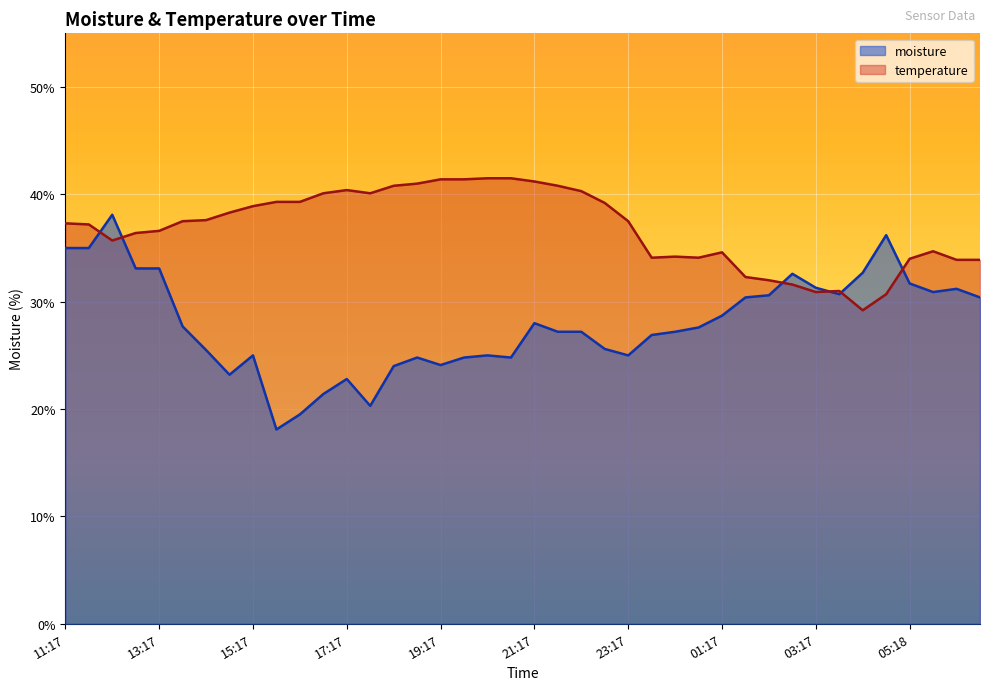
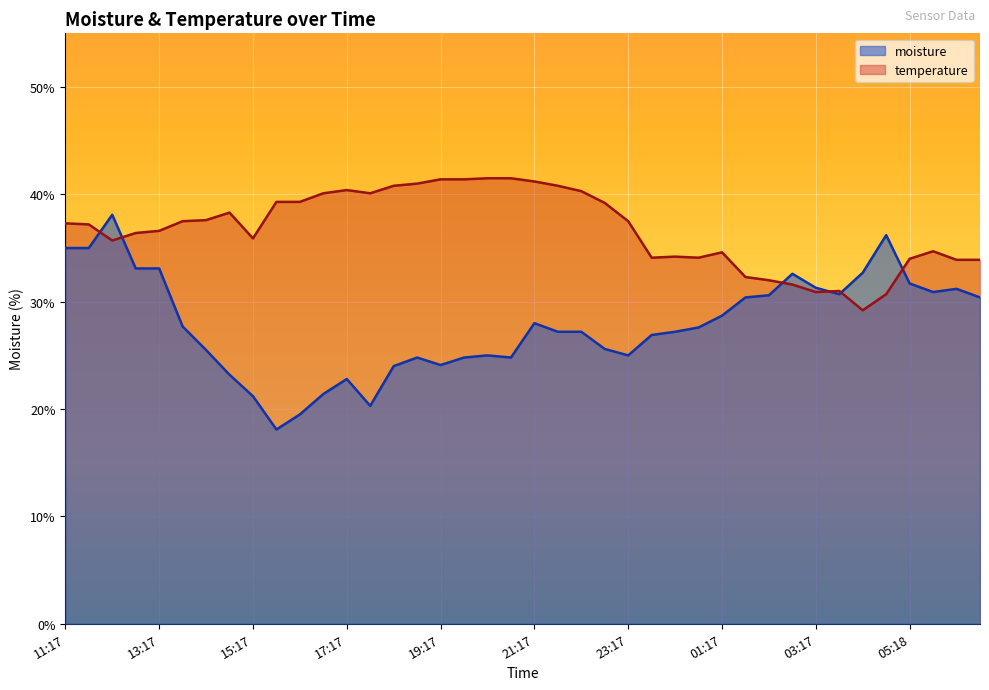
moisture, 15:17: 25.0% -> 21.2%
temperature, 15:17: 38.9% -> 35.9%
